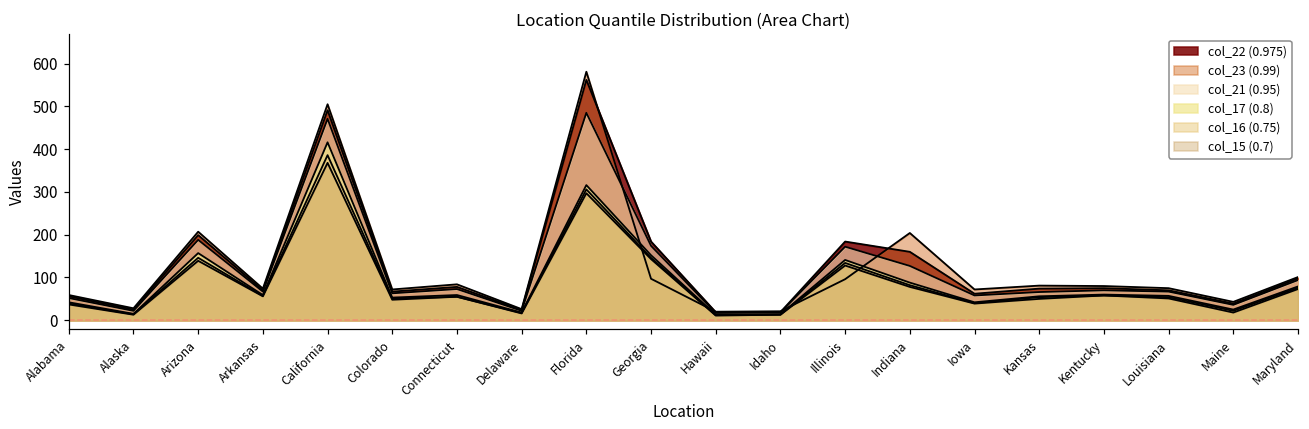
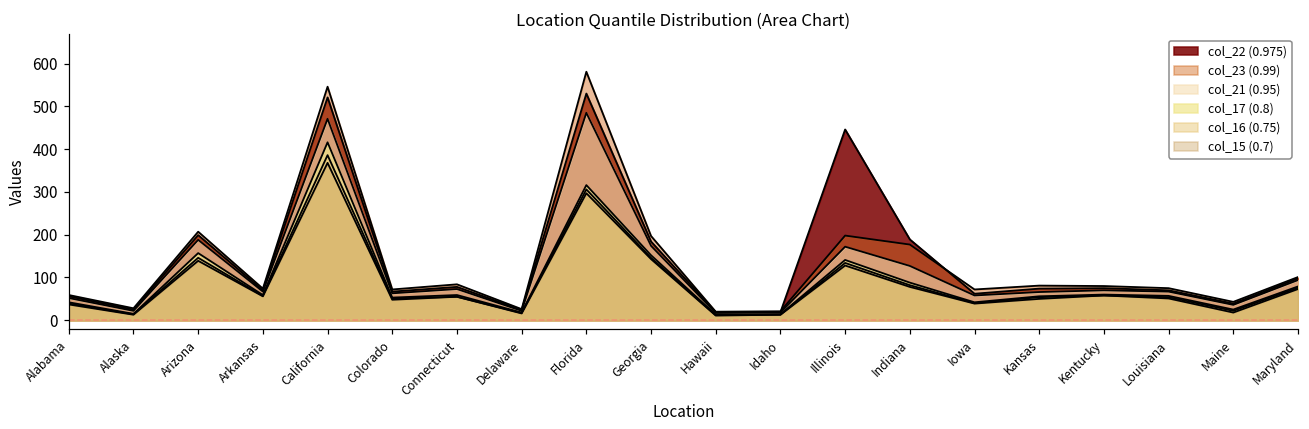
col_22 (0.975), California: 490 -> 520
col_23 (0.99), California: 510 -> 550
col_22 (0.975), Florida: 560 -> 530
col_23 (0.99), Georgia: 100 -> 200
col_22 (0.975), Illinois: 180 -> 450
col_23 (0.99), Illinois: 100 -> 200
col_22 (0.975), Indiana: 160 -> 190
col_23 (0.99), Indiana: 200 -> 180
